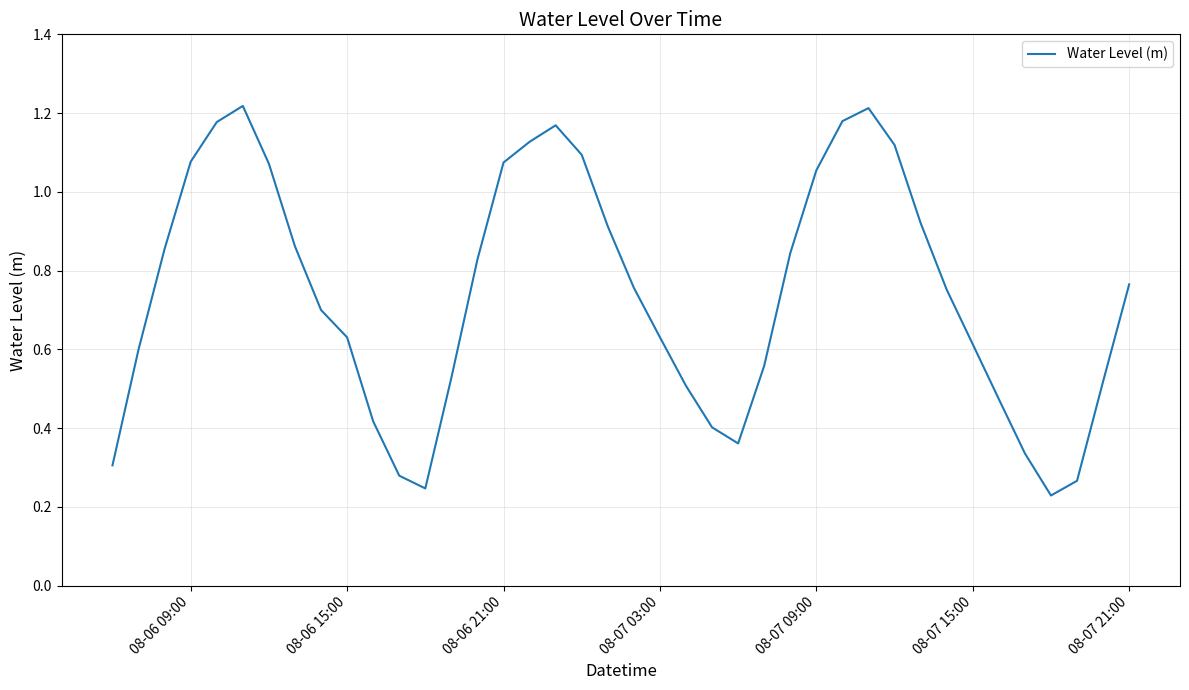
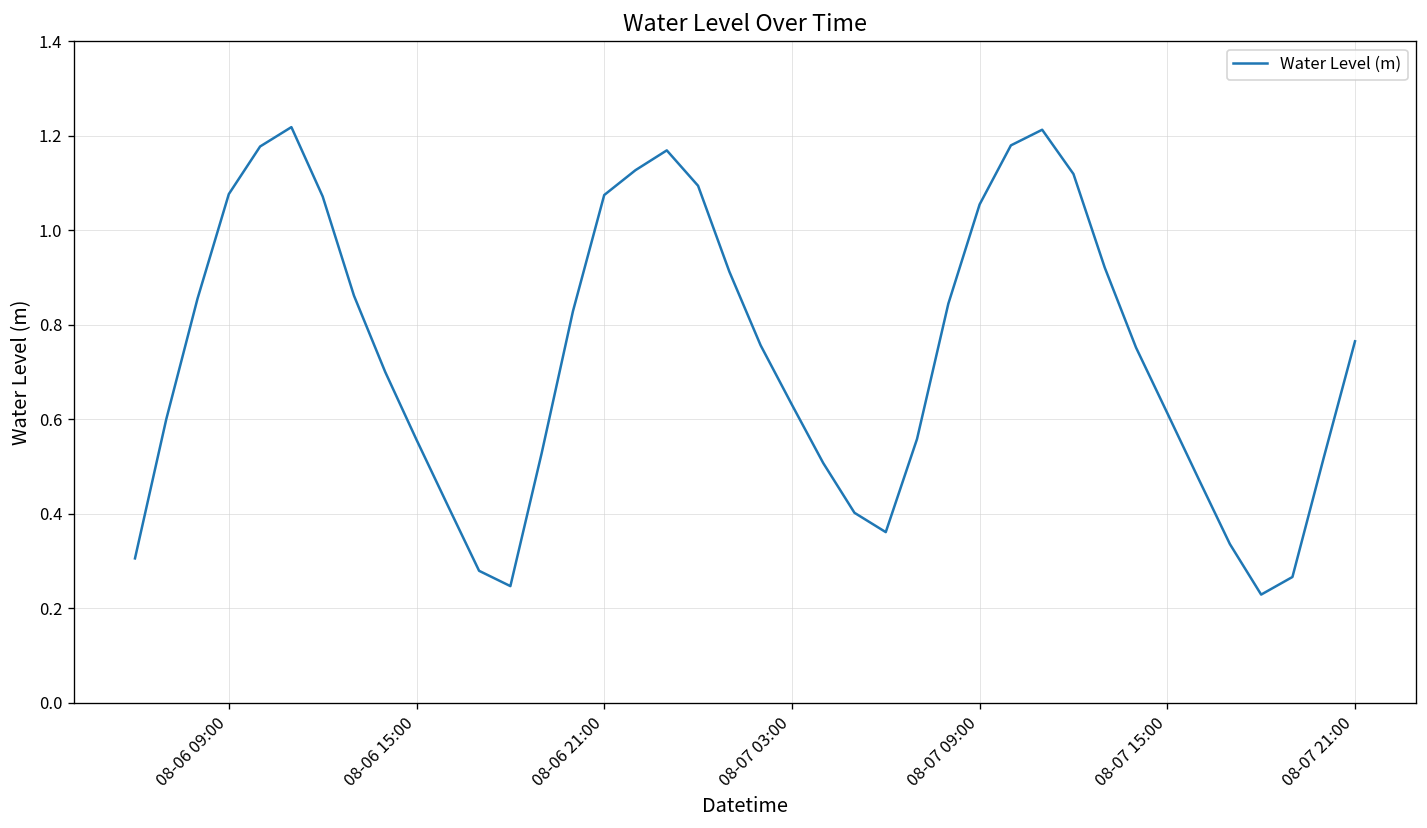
08-06 15:00: 0.63 -> 0.56
